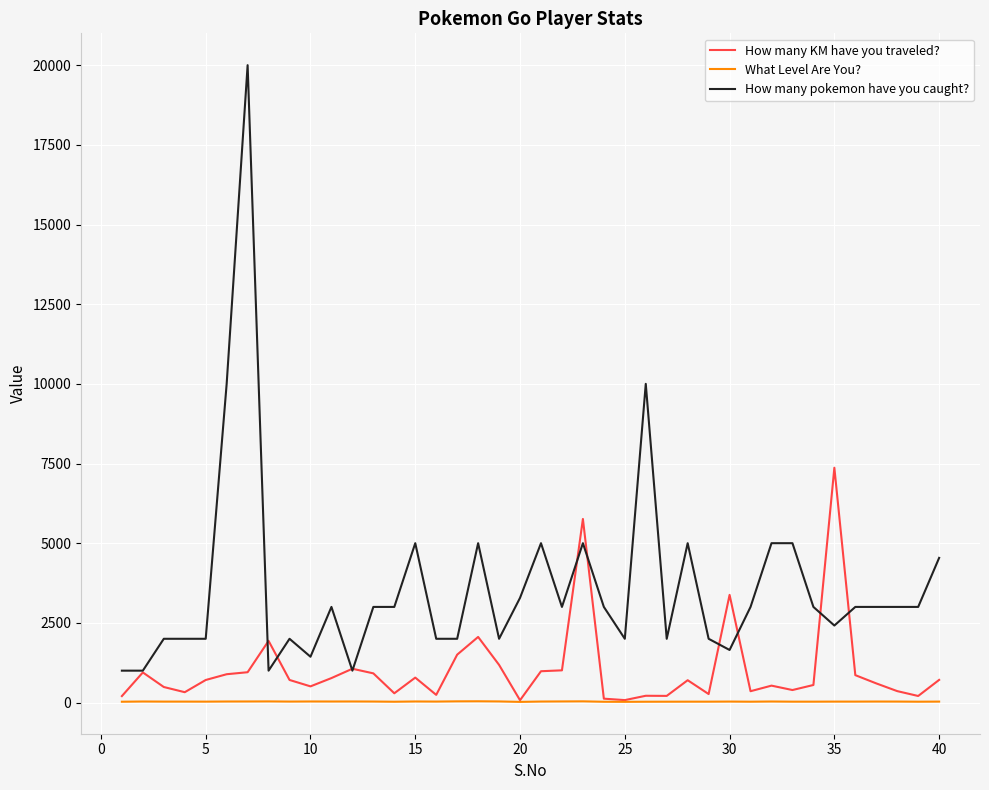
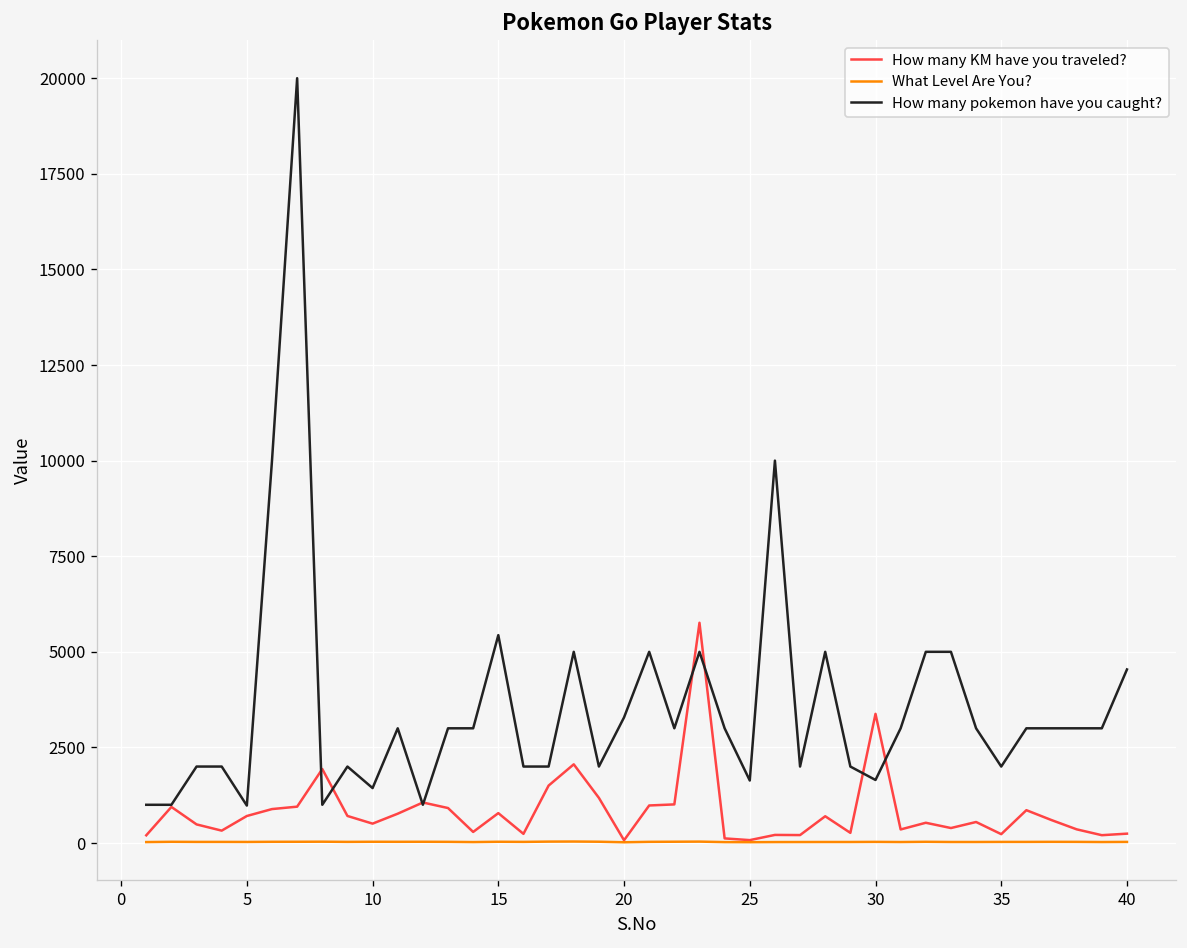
How many pokemon have you caught?, 5: 2000 -> 1000
How many pokemon have you caught?, 15: 5000 -> 5400
How many pokemon have you caught?, 25: 2000 -> 1600
How many KM have you traveled?, 35: 7400 -> 200
How many pokemon have you caught?, 35: 2400 -> 2000
How many KM have you traveled?, 40: 700 -> 200
